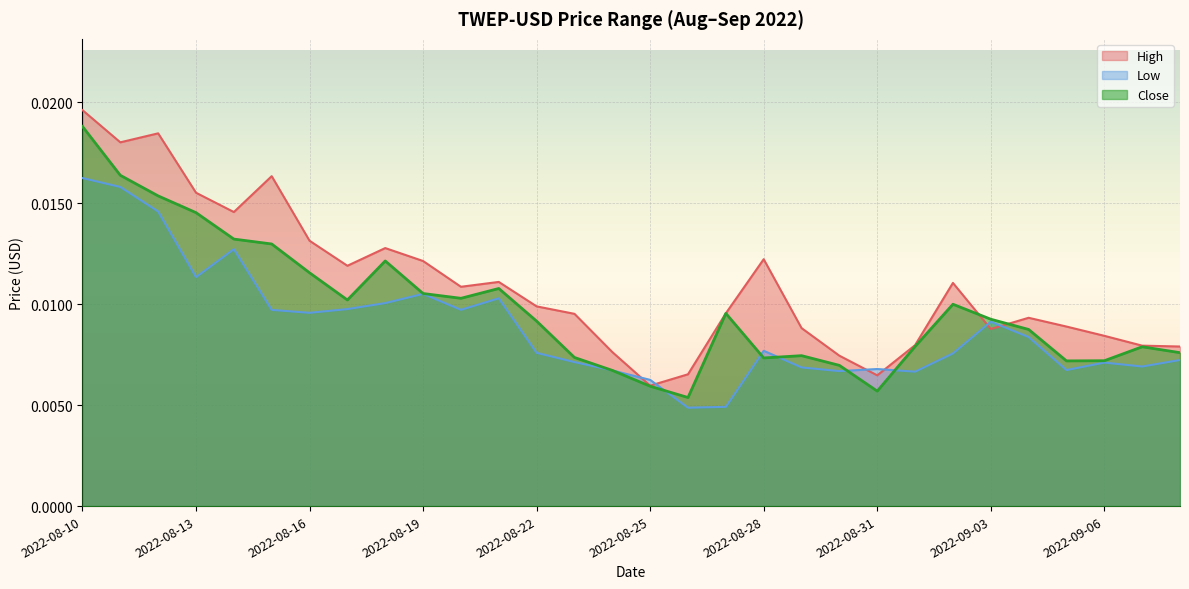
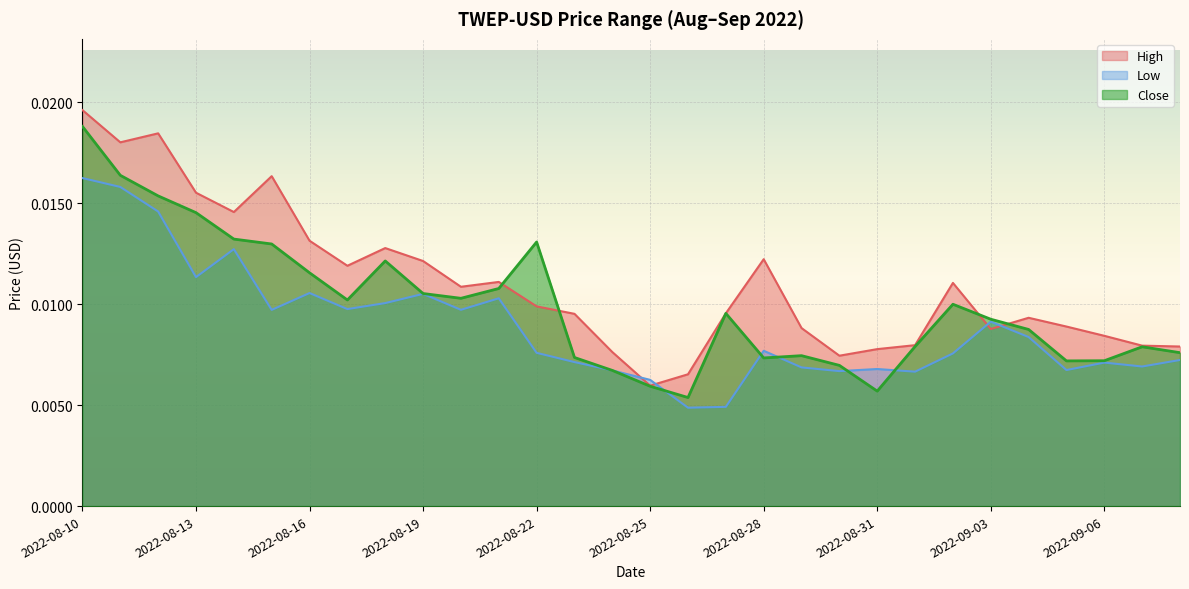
Low, 2022-08-16: 0.0096 -> 0.0106
Close, 2022-08-22: 0.0092 -> 0.0131
High, 2022-08-31: 0.0065 -> 0.0078
